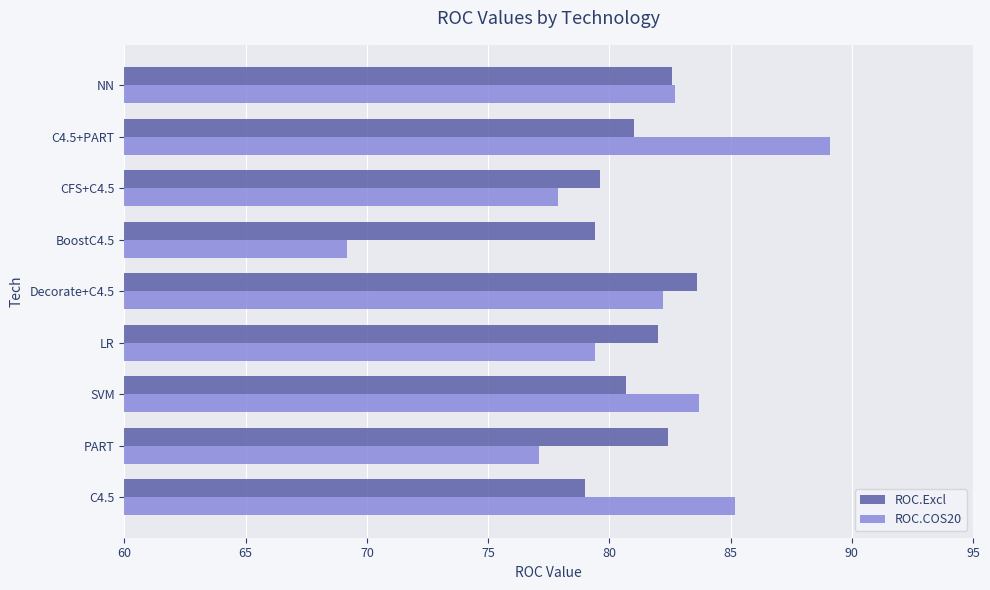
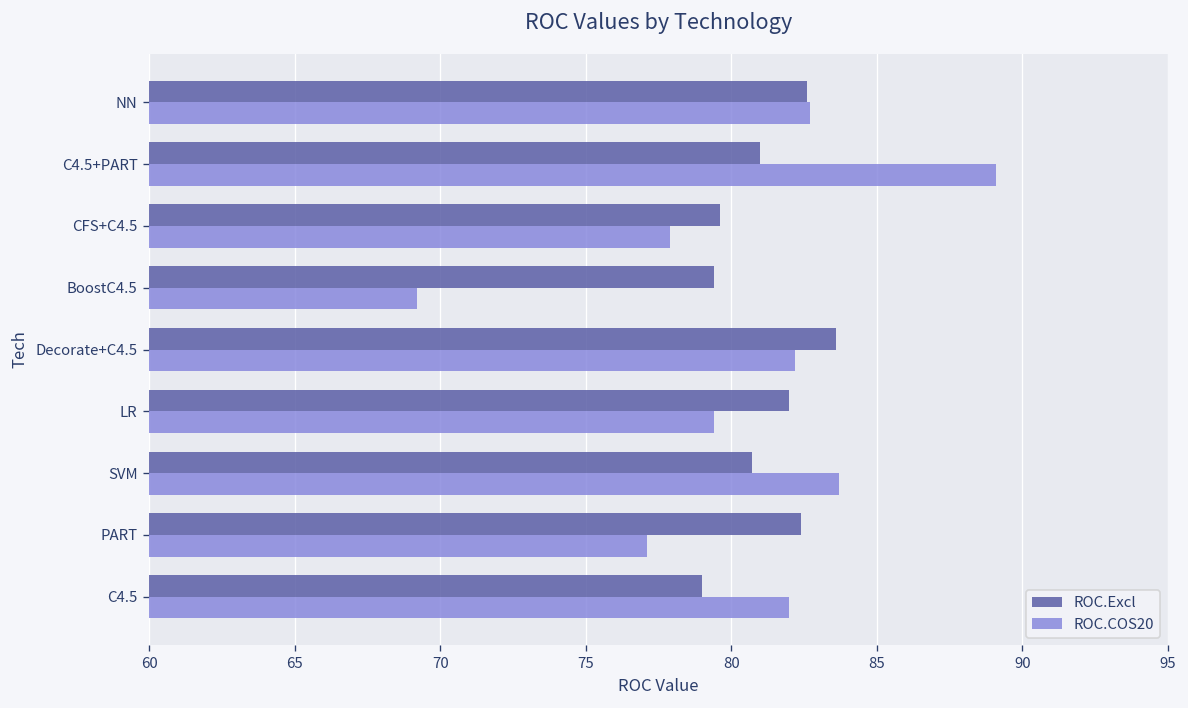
ROC.COS20, C4.5: 85.2 -> 82.0
